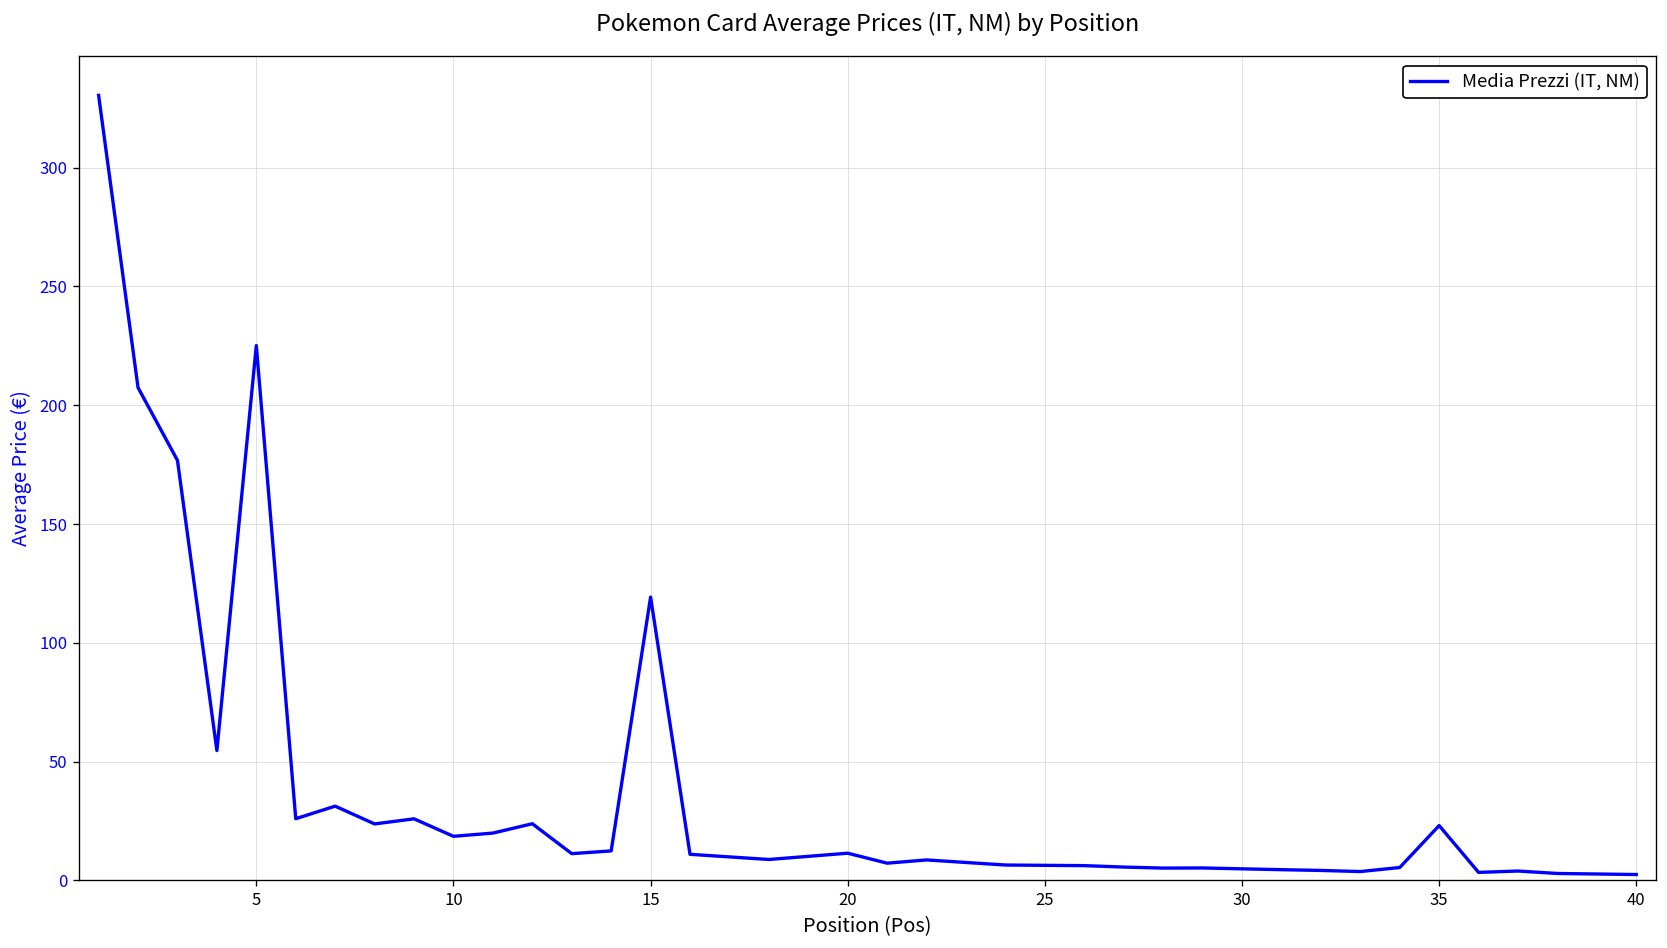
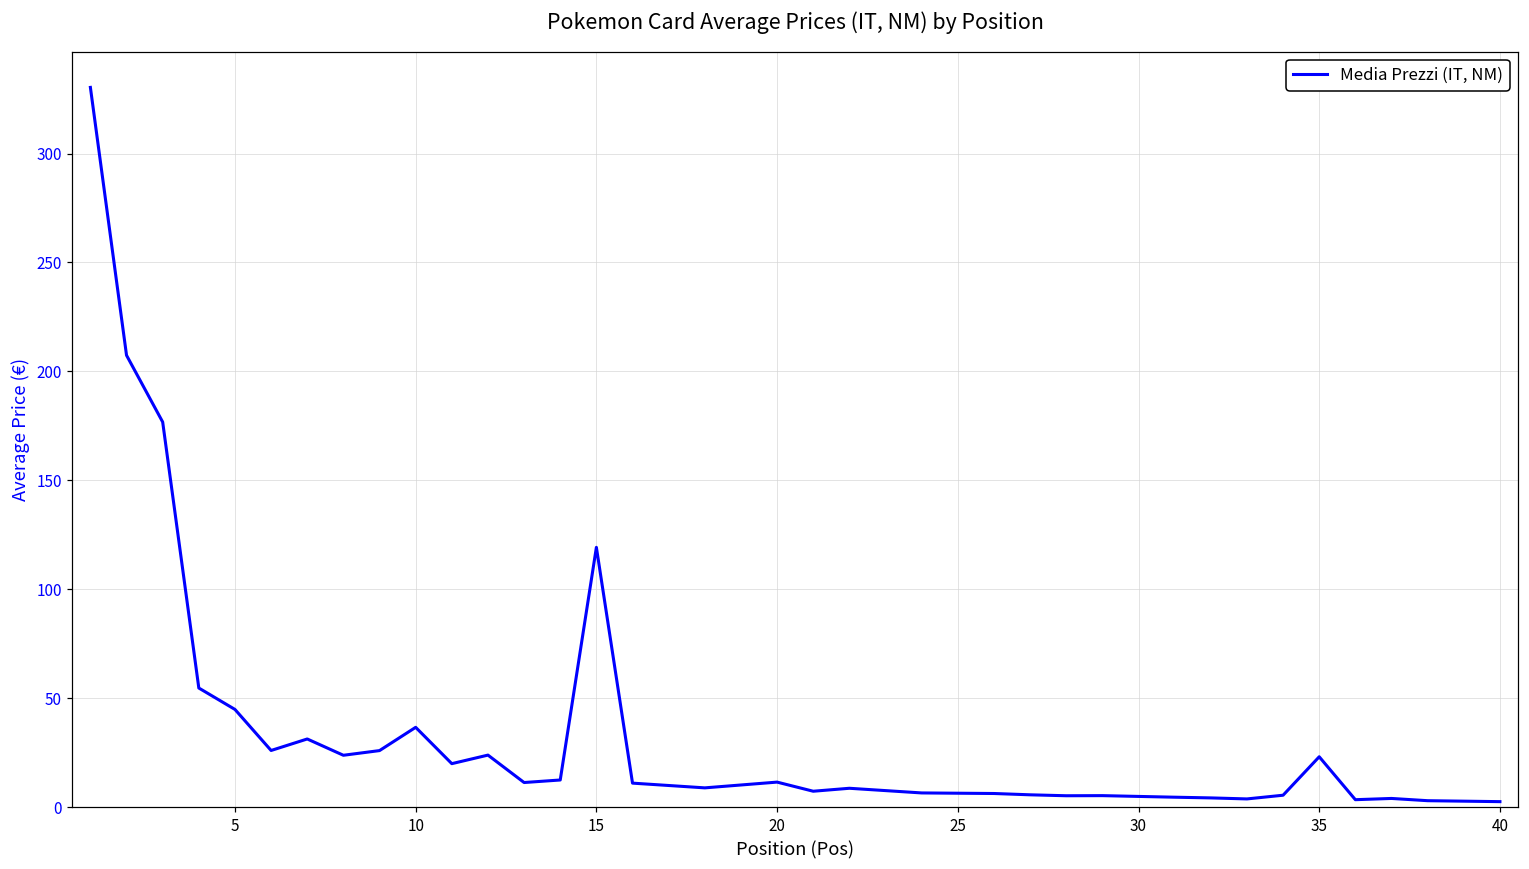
5: 225 -> 45
10: 19 -> 37
